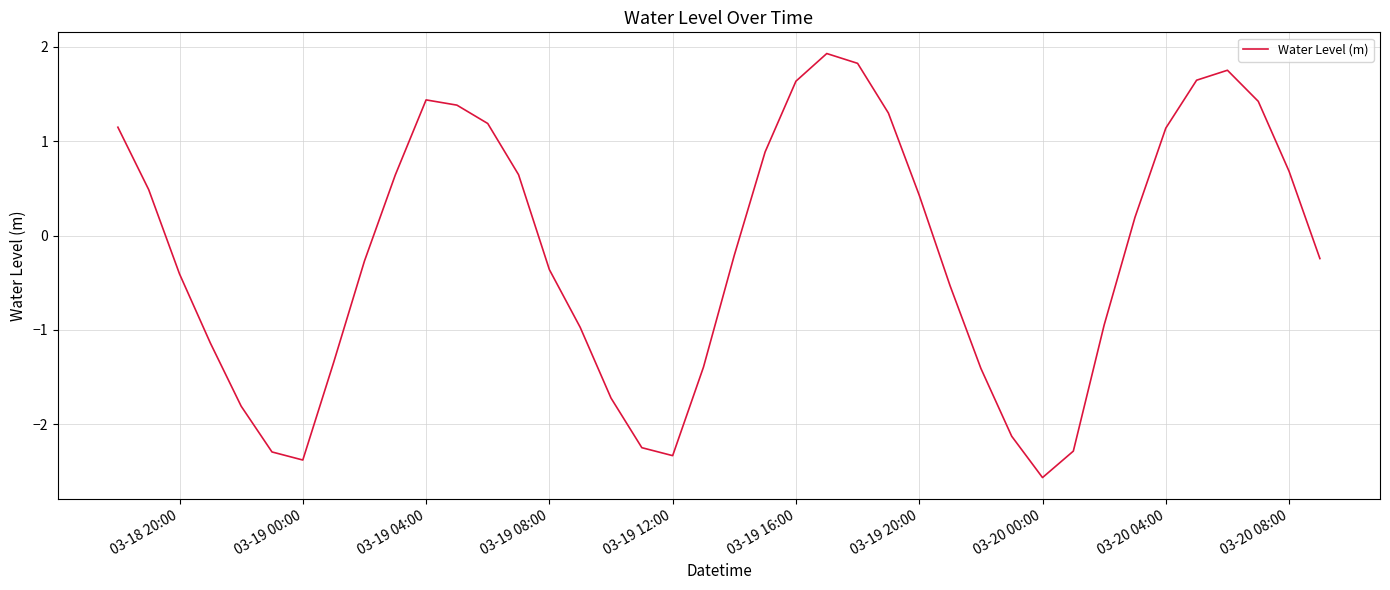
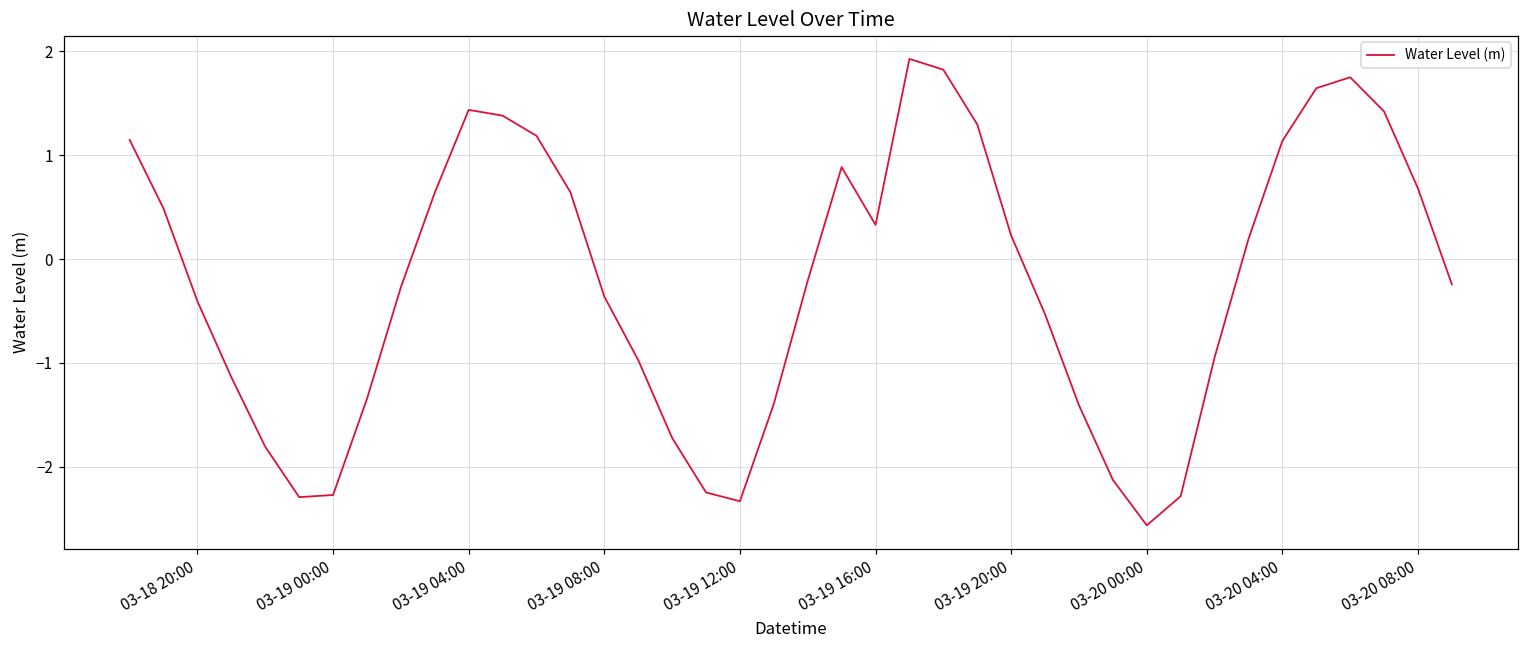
03-19 00:00: -2.4 -> -2.3
03-19 16:00: 1.6 -> 0.3
03-19 20:00: 0.4 -> 0.2
